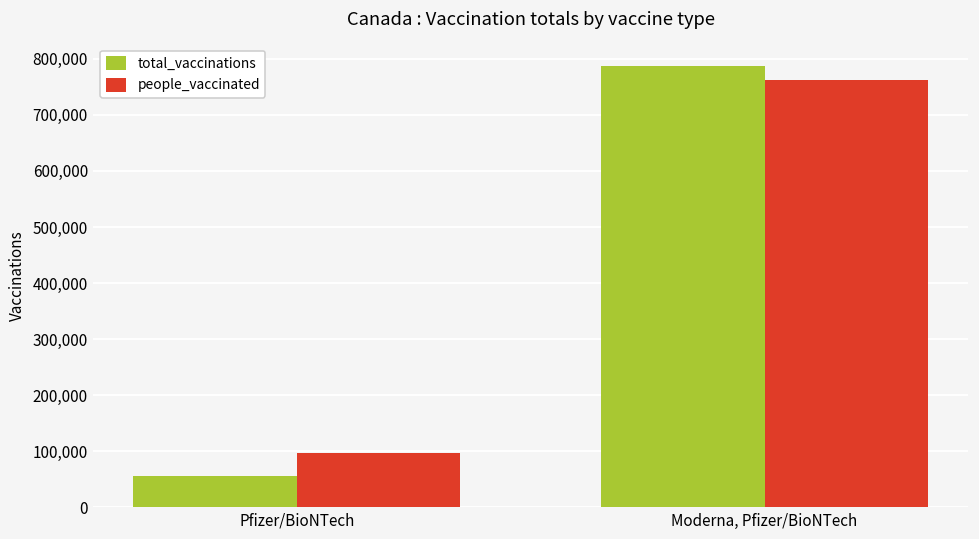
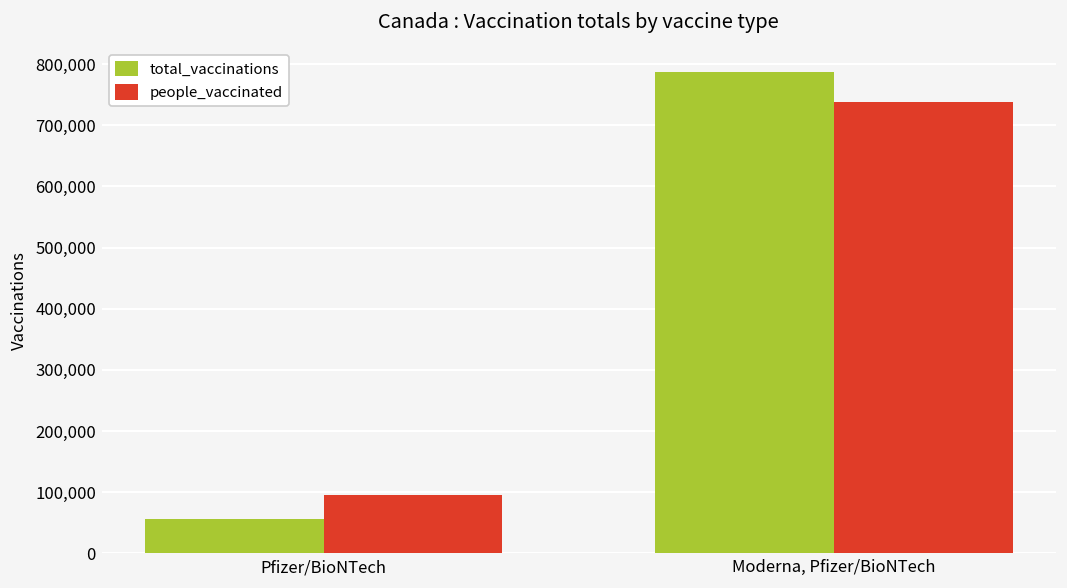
people_vaccinated, Moderna, Pfizer/BioNTech: 760,000 -> 740,000
